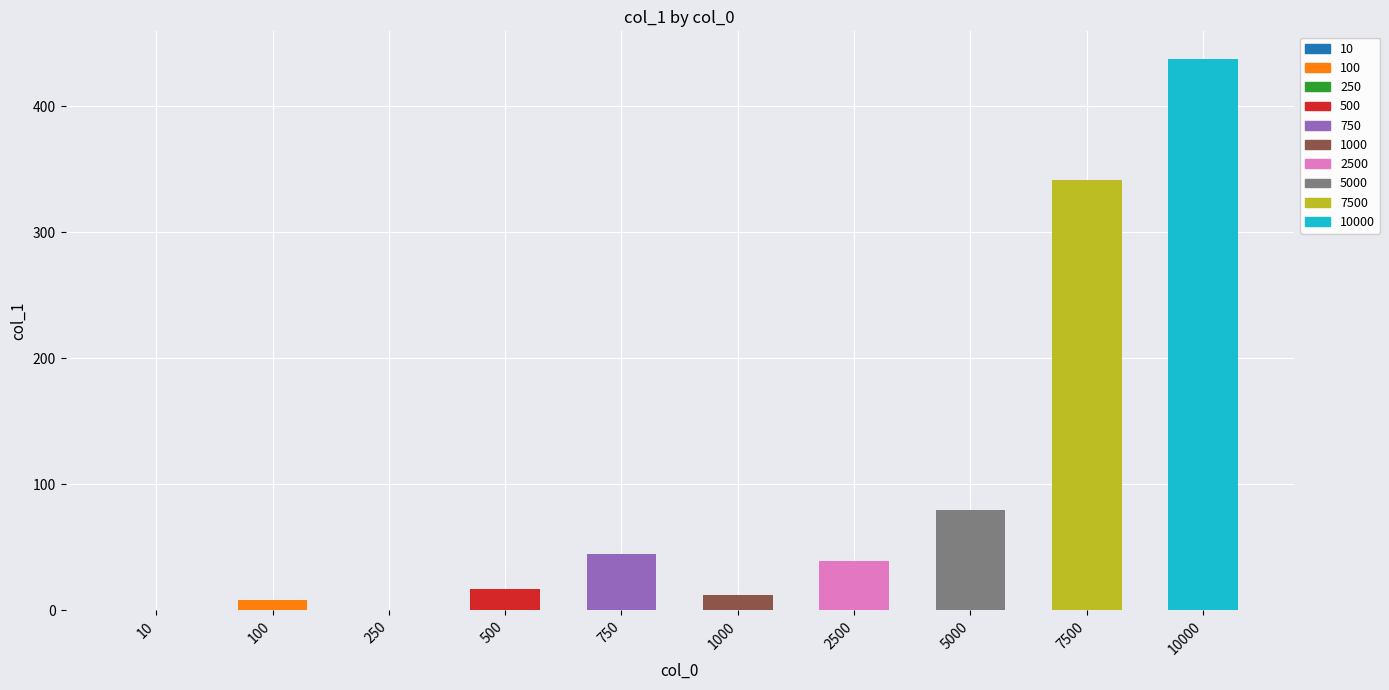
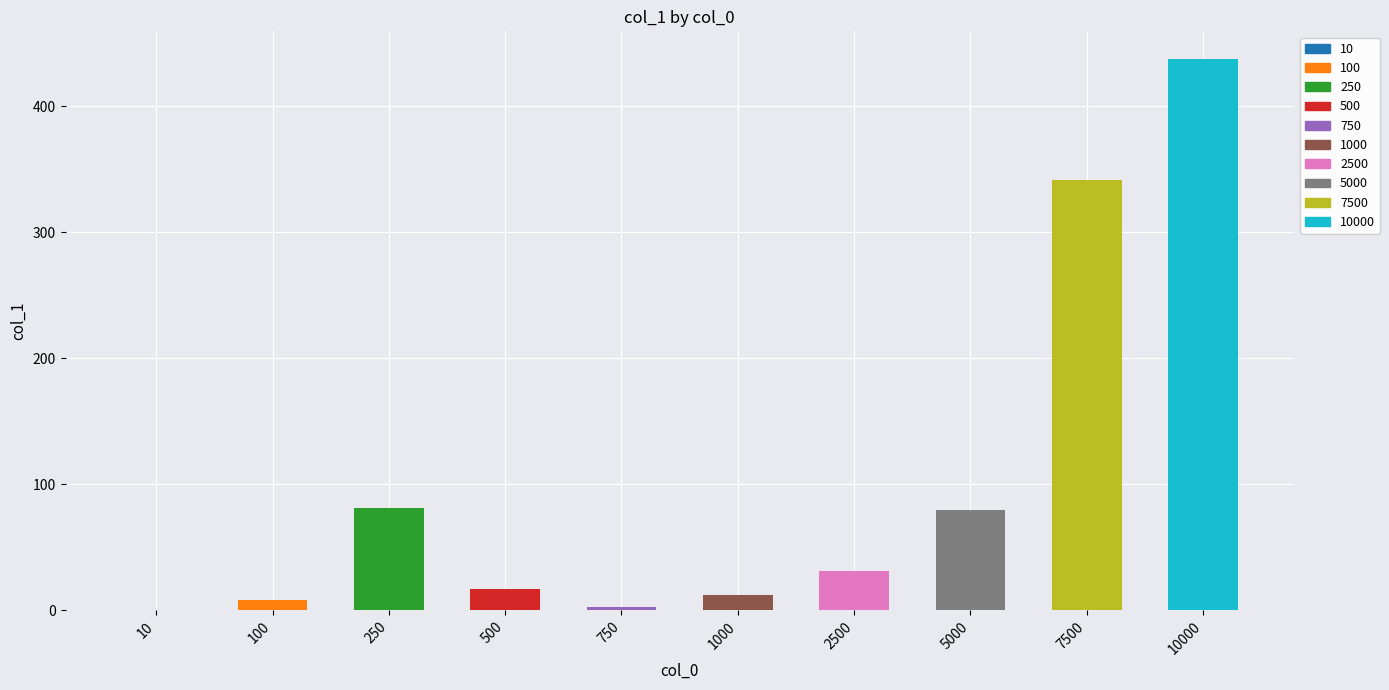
250: 0 -> 81
750: 44 -> 2
2500: 39 -> 31
